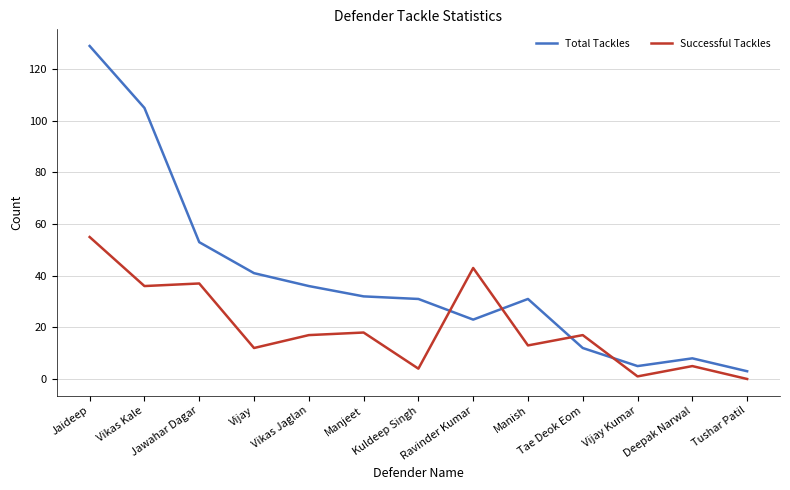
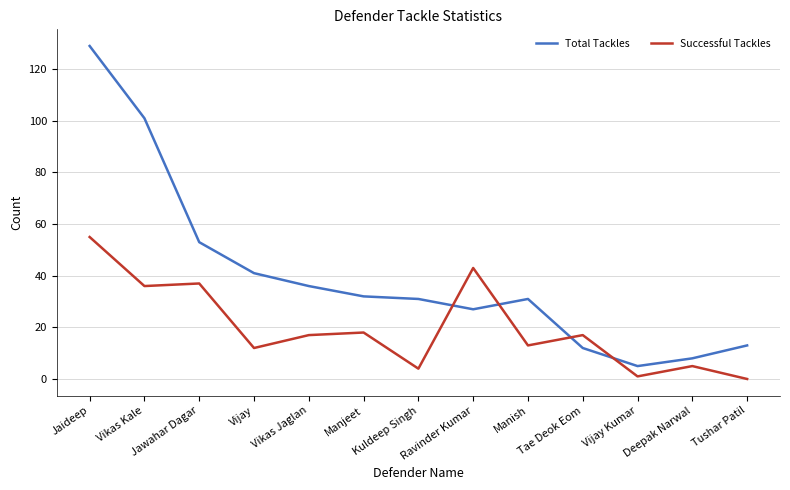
Total Tackles, Vikas Kale: 105 -> 101
Total Tackles, Ravinder Kumar: 23 -> 27
Total Tackles, Tushar Patil: 3 -> 13
